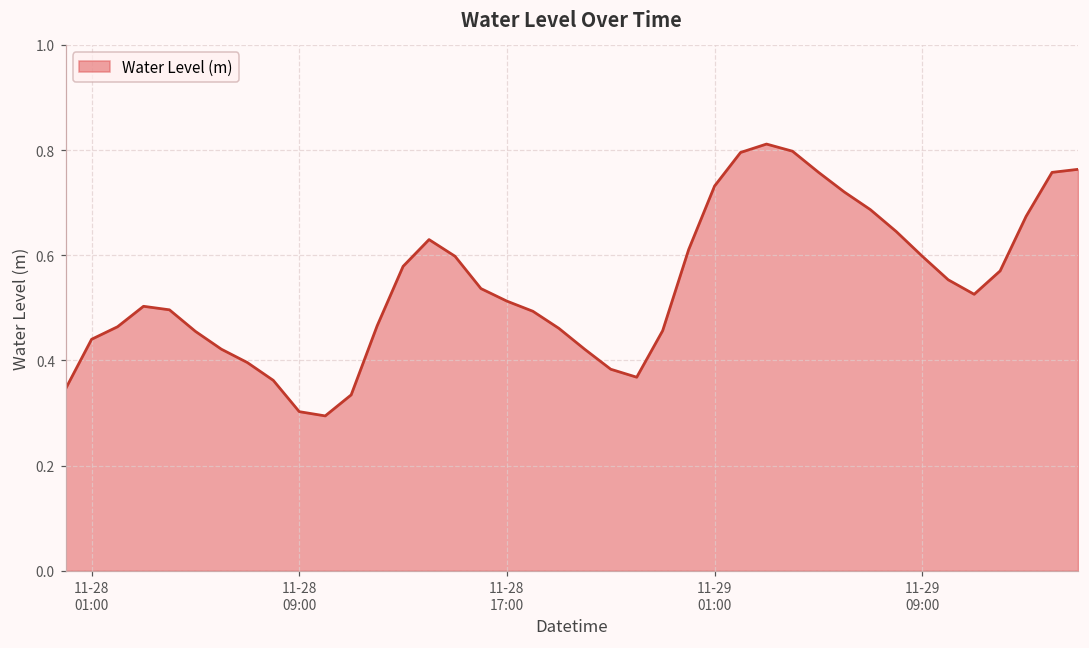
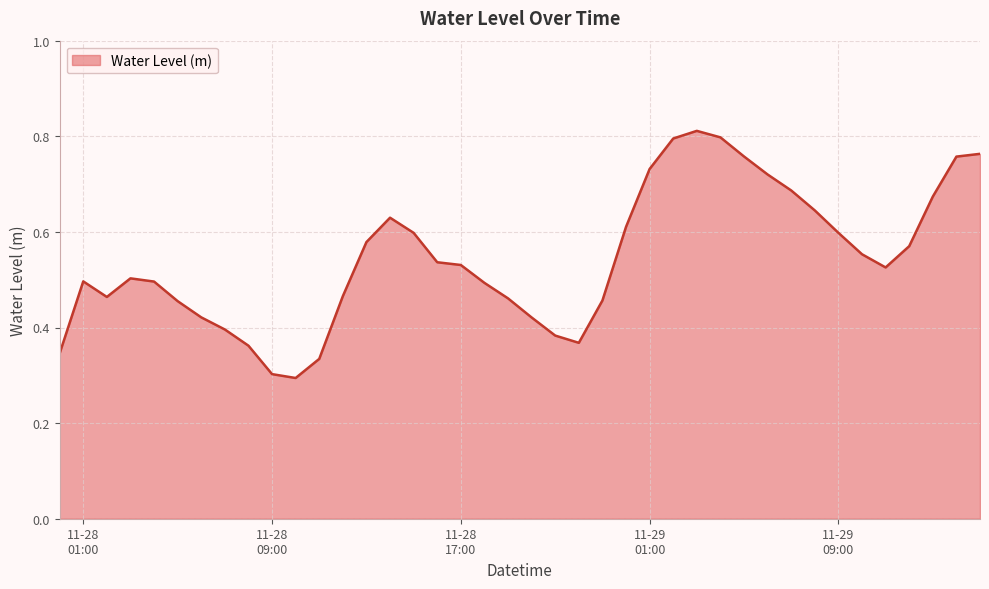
11-28 01:00: 0.44 -> 0.50
11-28 17:00: 0.51 -> 0.53
